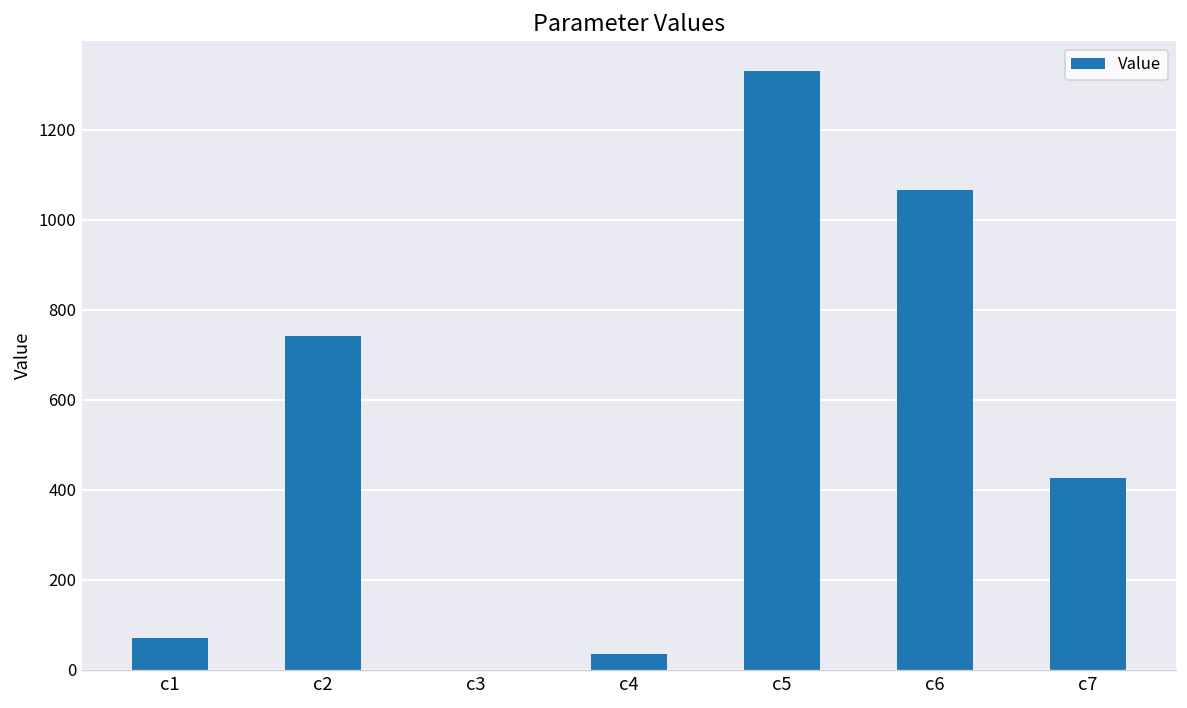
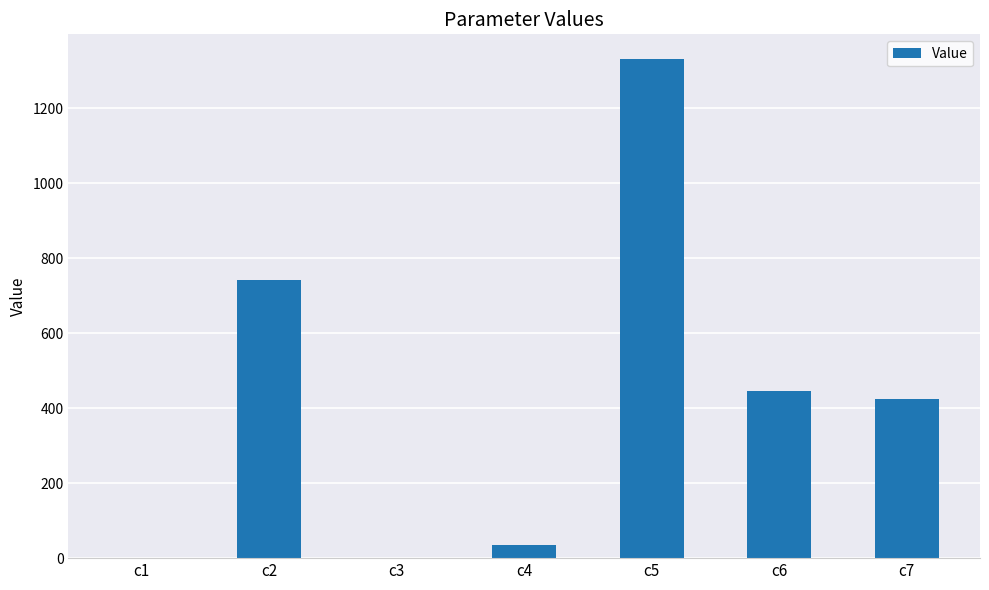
c1: 70 -> 0
c6: 1070 -> 450
